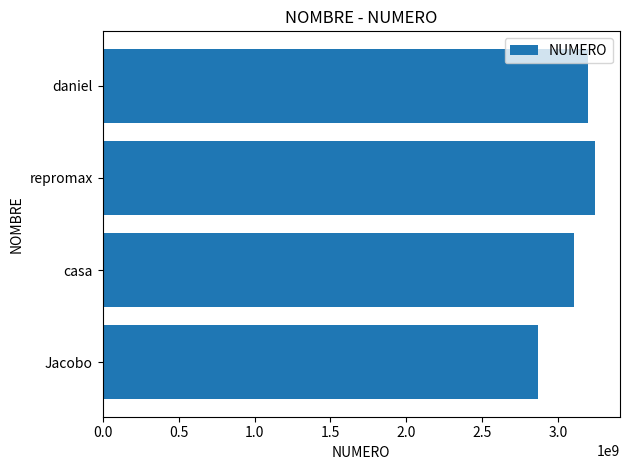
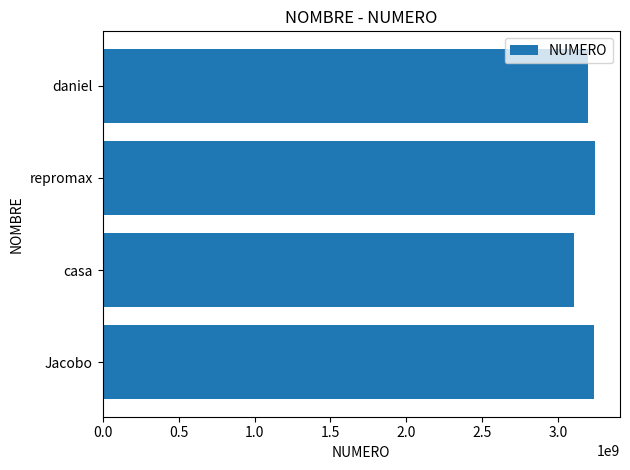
Jacobo: 2860000000 -> 3230000000
